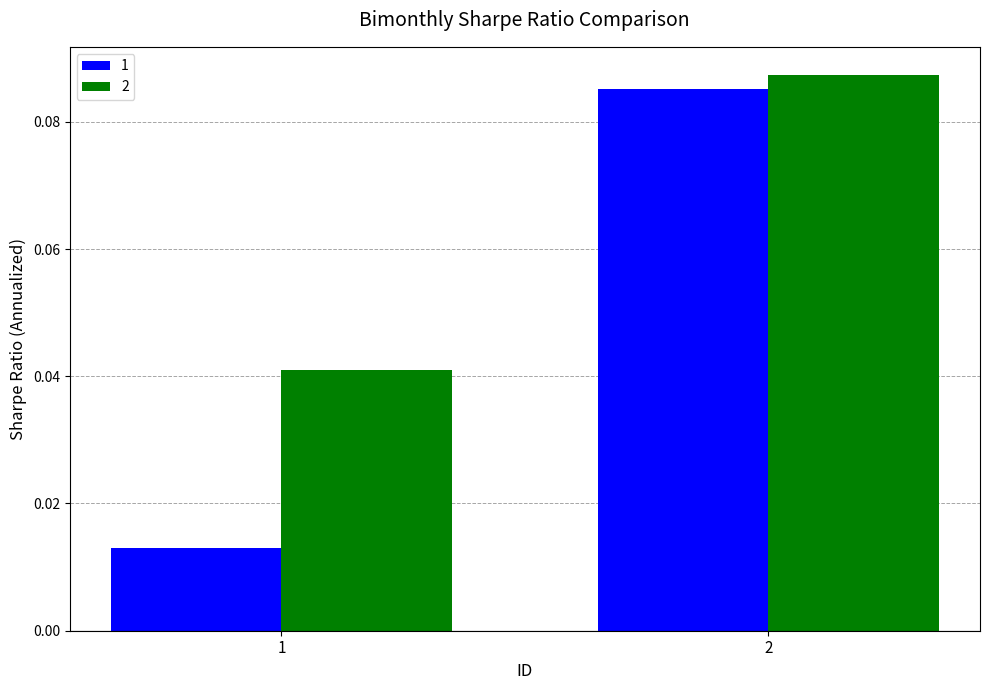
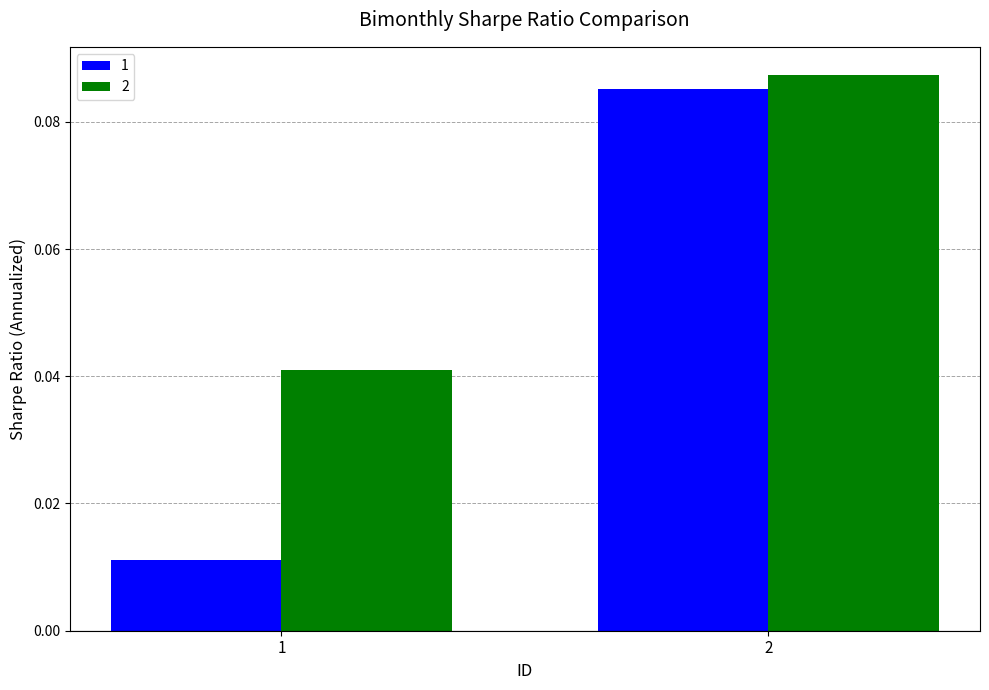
1, 1: 0.013 -> 0.011
